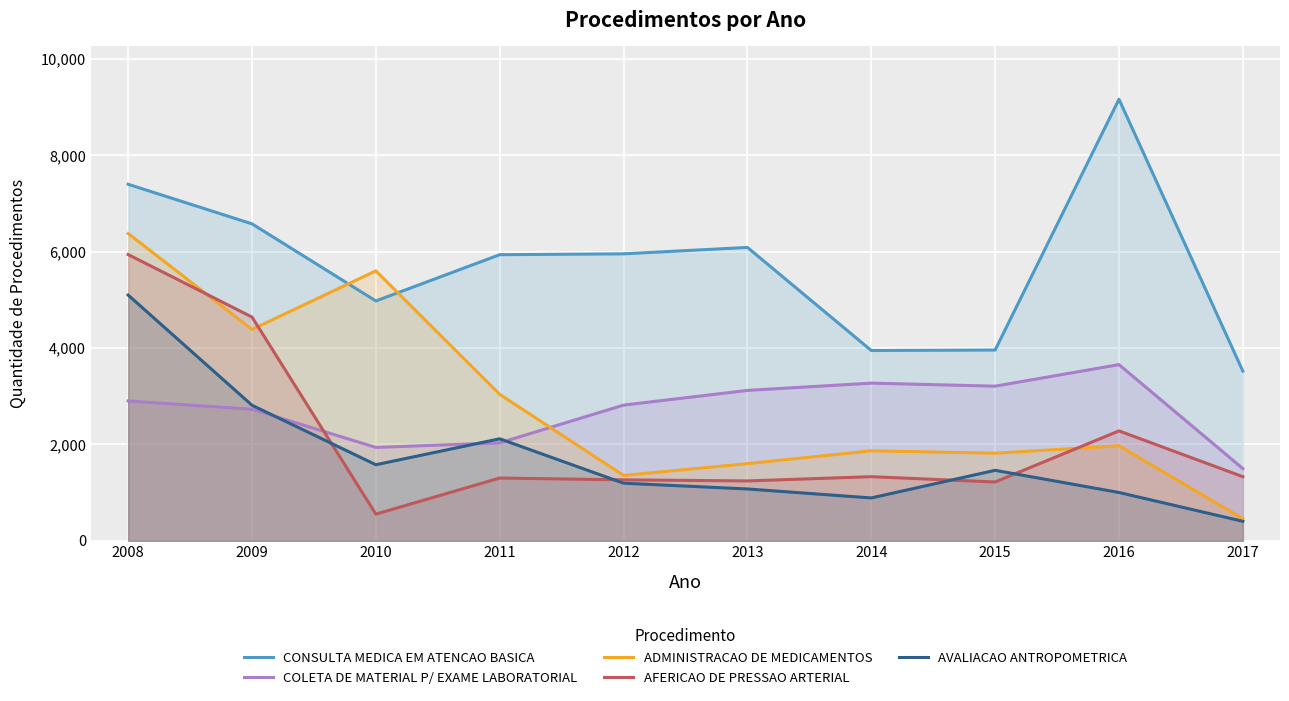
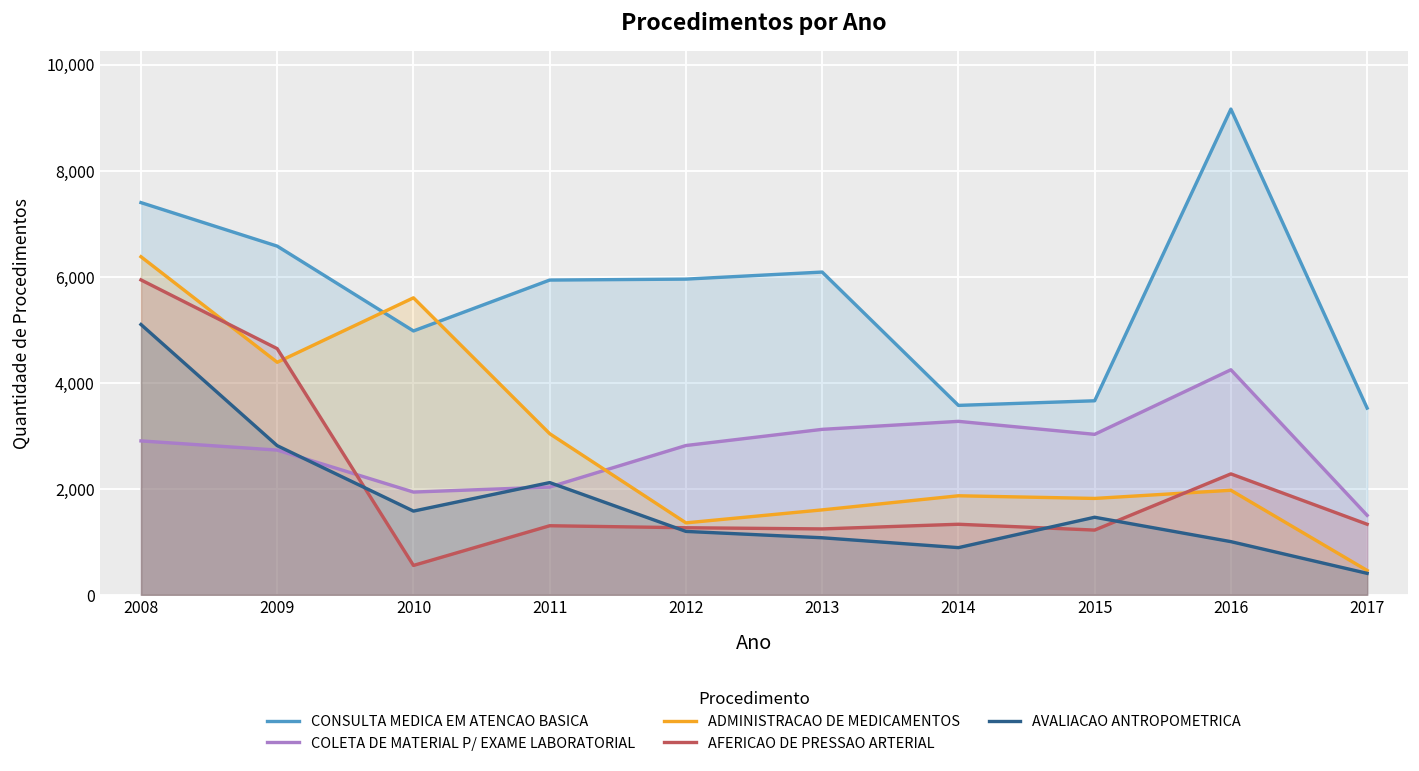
CONSULTA MEDICA EM ATENCAO BASICA, 2014: 3,900 -> 3,600
CONSULTA MEDICA EM ATENCAO BASICA, 2015: 4,000 -> 3,700
COLETA DE MATERIAL P/ EXAME LABORATORIAL, 2015: 3,200 -> 3,000
COLETA DE MATERIAL P/ EXAME LABORATORIAL, 2016: 3,700 -> 4,200
